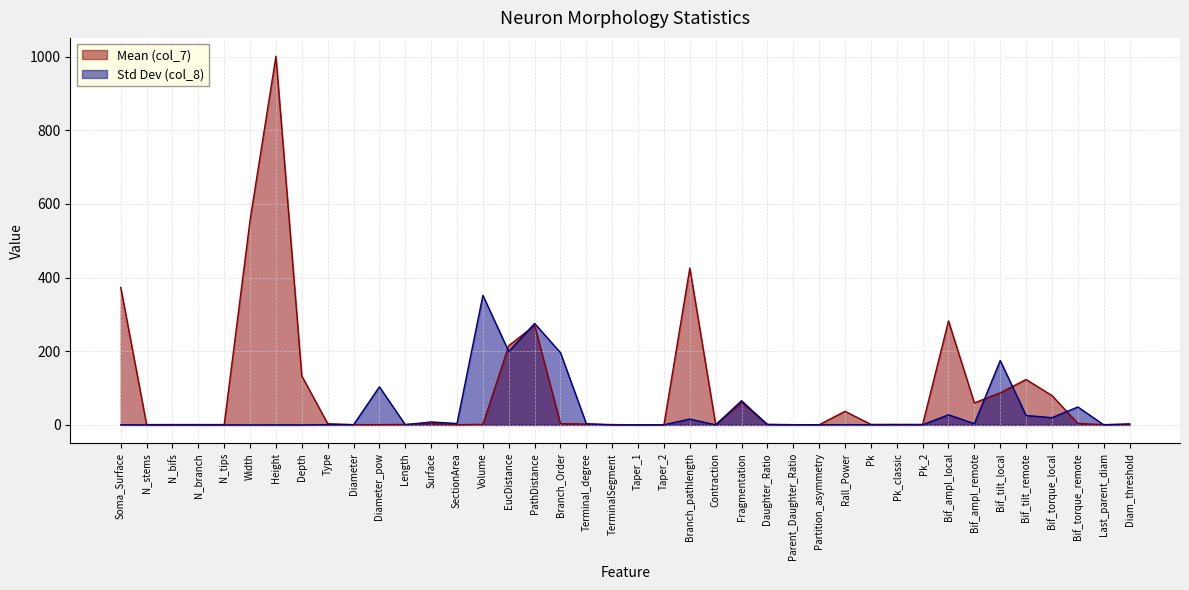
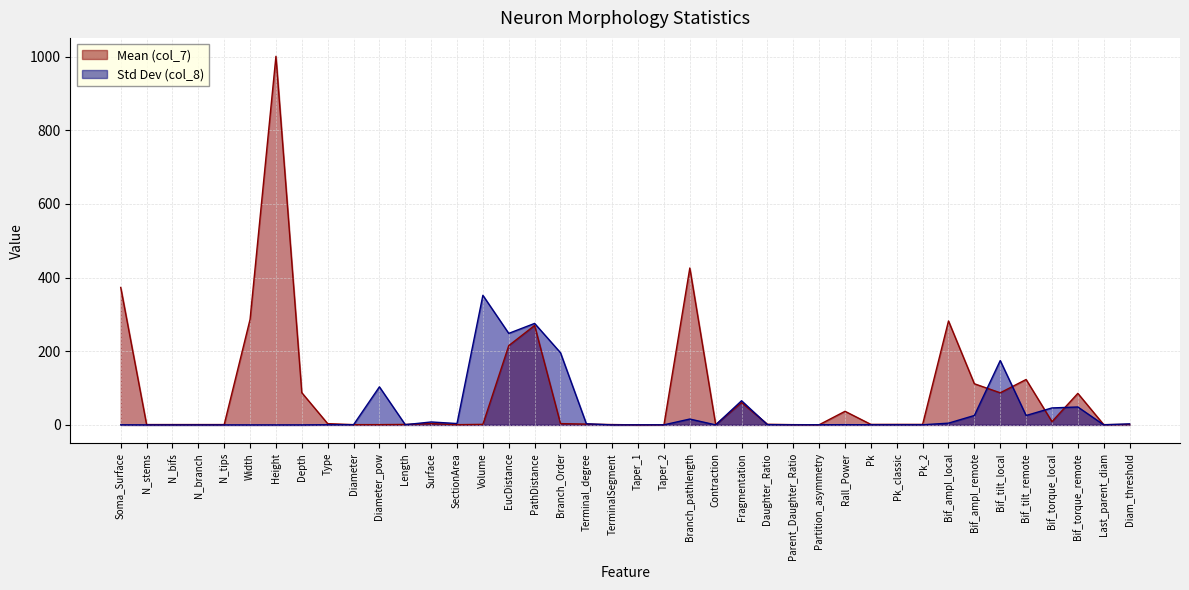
Mean (col_7), Width: 560 -> 290
Mean (col_7), Depth: 130 -> 90
Std Dev (col_8), EucDistance: 200 -> 250
Std Dev (col_8), Bif_ampl_local: 30 -> 0
Mean (col_7), Bif_ampl_remote: 60 -> 110
Std Dev (col_8), Bif_ampl_remote: 0 -> 30
Mean (col_7), Bif_torque_local: 80 -> 10
Std Dev (col_8), Bif_torque_local: 20 -> 50
Mean (col_7), Bif_torque_remote: 0 -> 90
